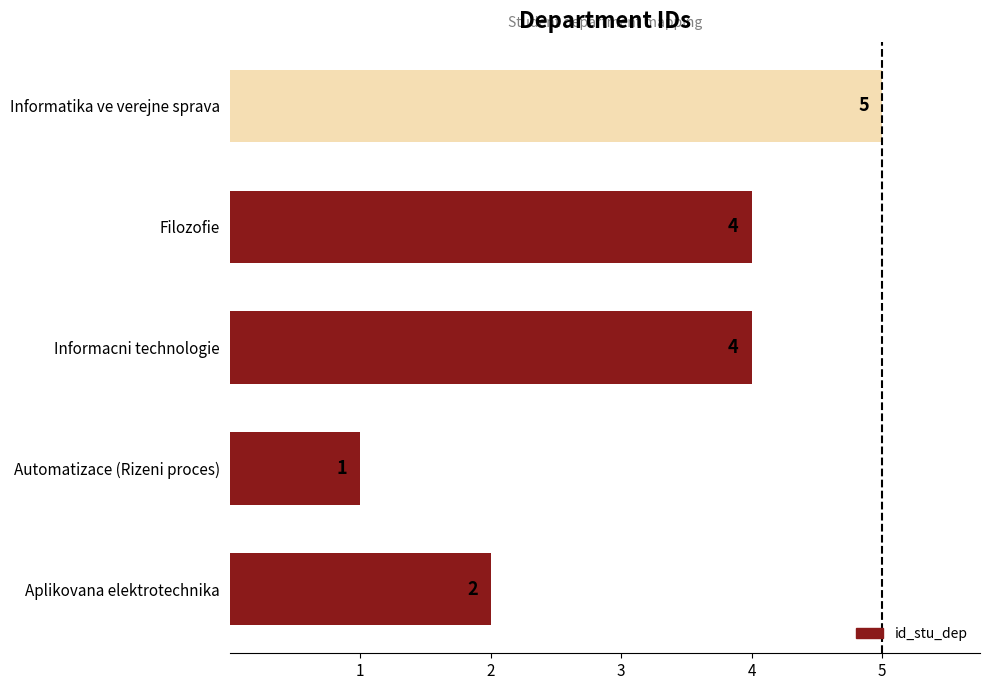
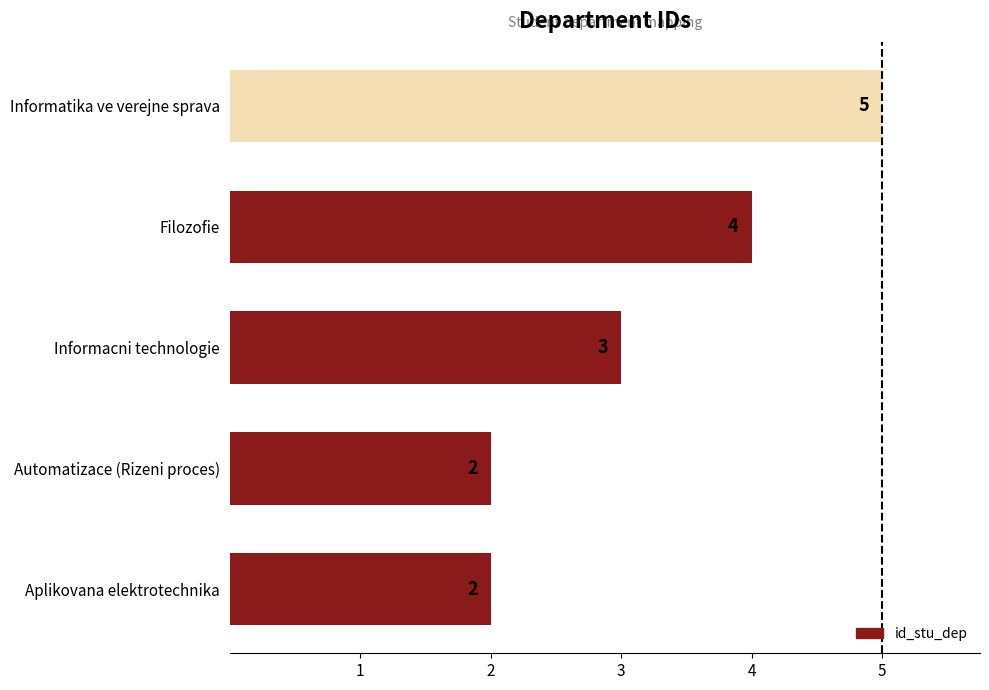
Informacni technologie: 4 -> 3
Automatizace (Rizeni proces): 1 -> 2
